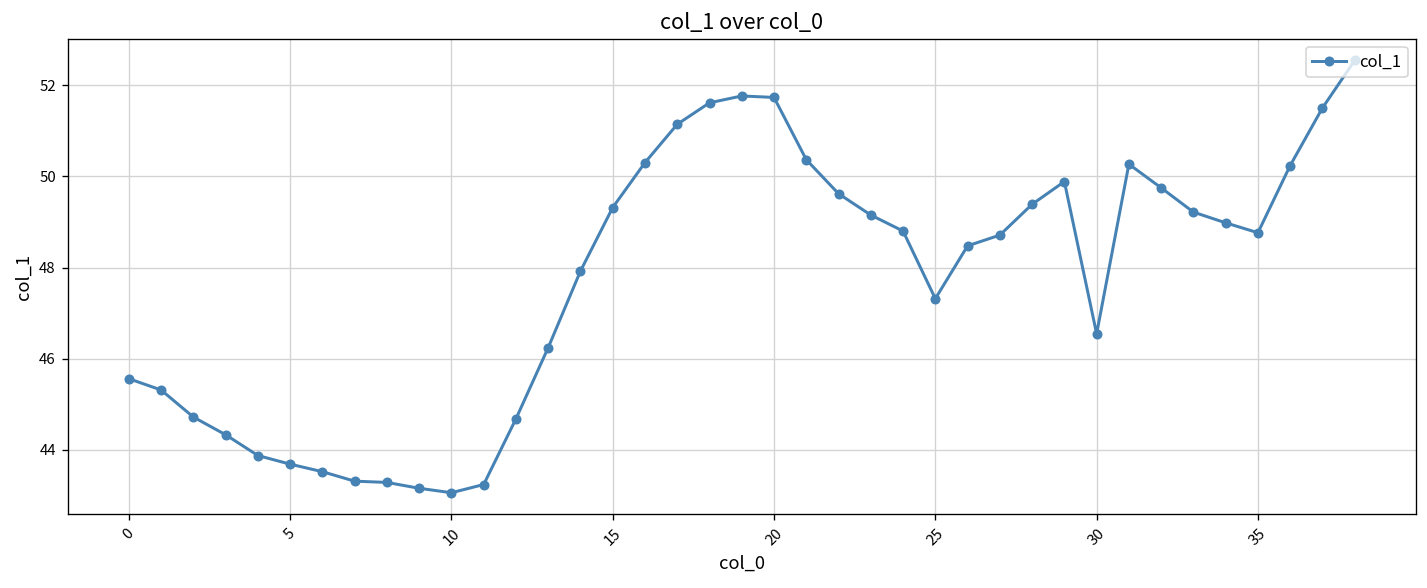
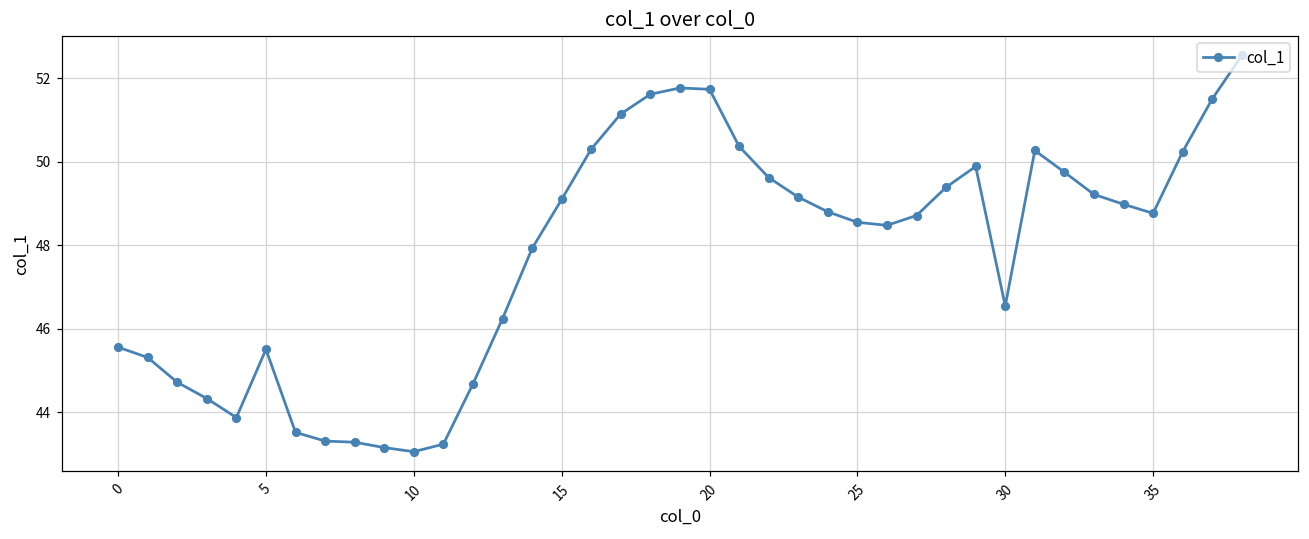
5: 43.7 -> 45.5
15: 49.3 -> 49.1
25: 47.3 -> 48.6
